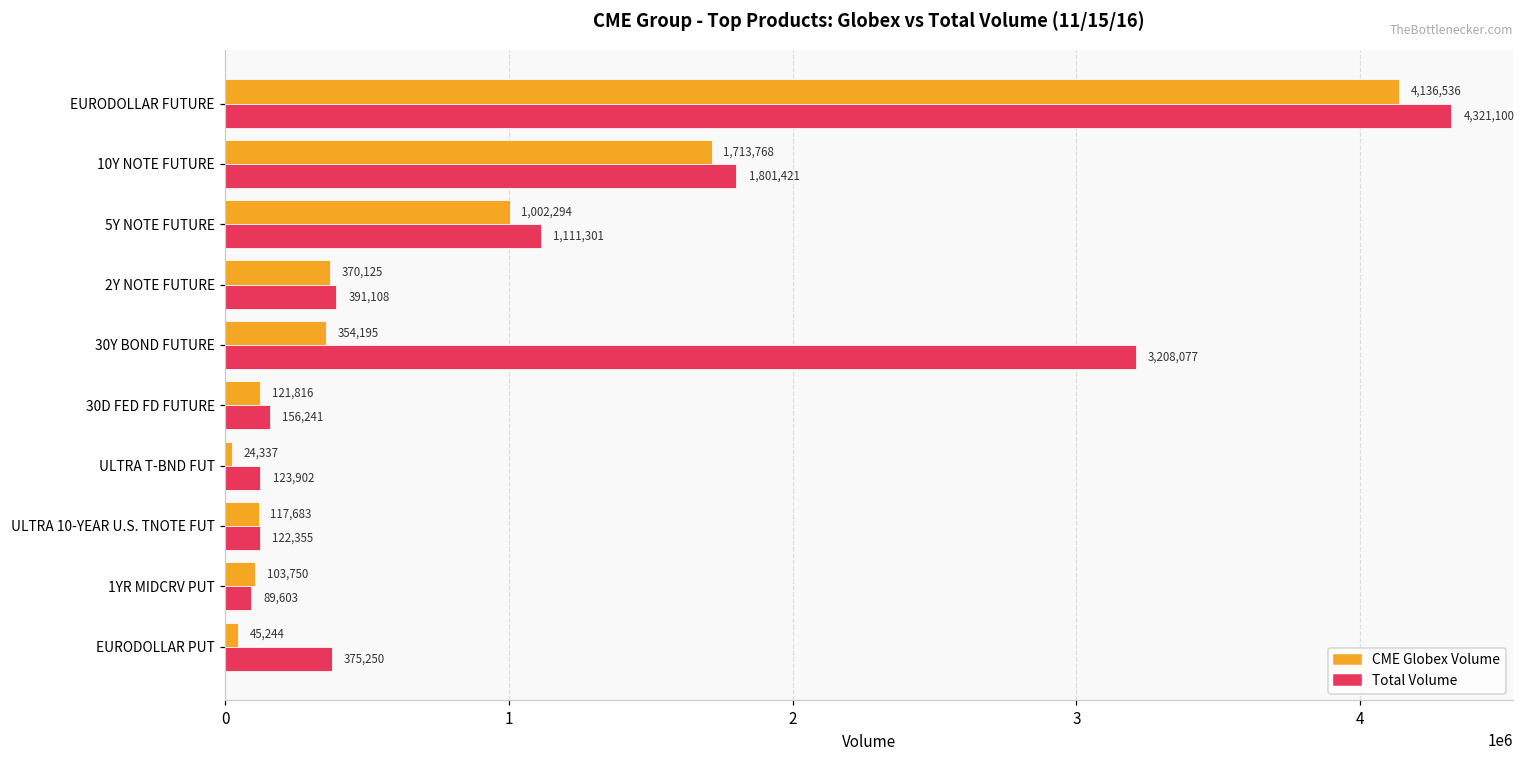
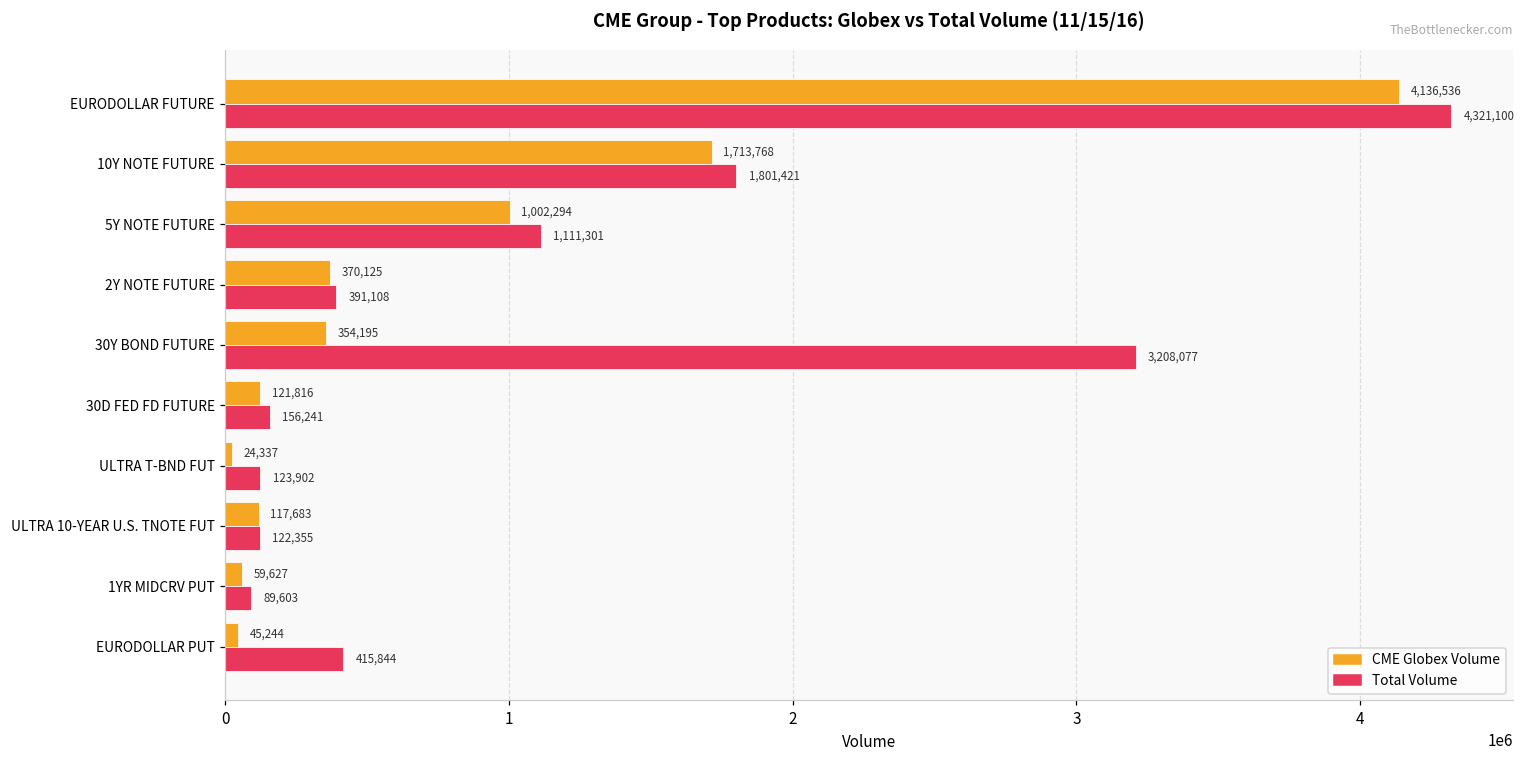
CME Globex Volume, 1YR MIDCRV PUT: 103,750 -> 59,627
Total Volume, EURODOLLAR PUT: 375,250 -> 415,844
